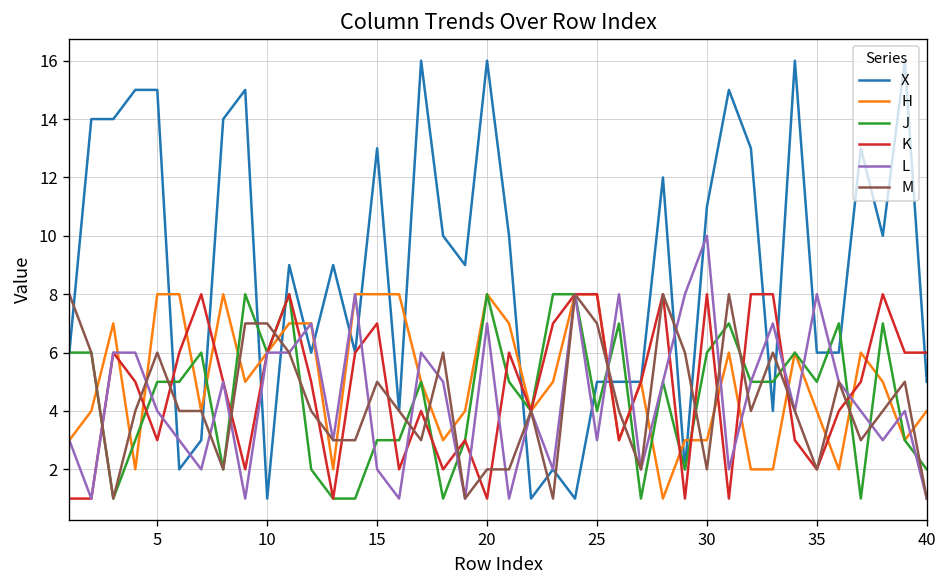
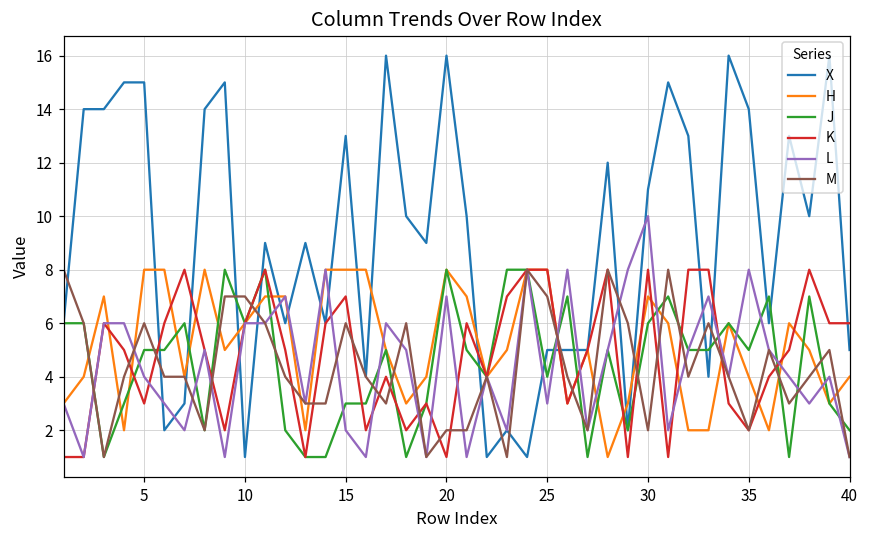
M, 15: 5 -> 6
H, 30: 3 -> 7
X, 35: 6 -> 14
